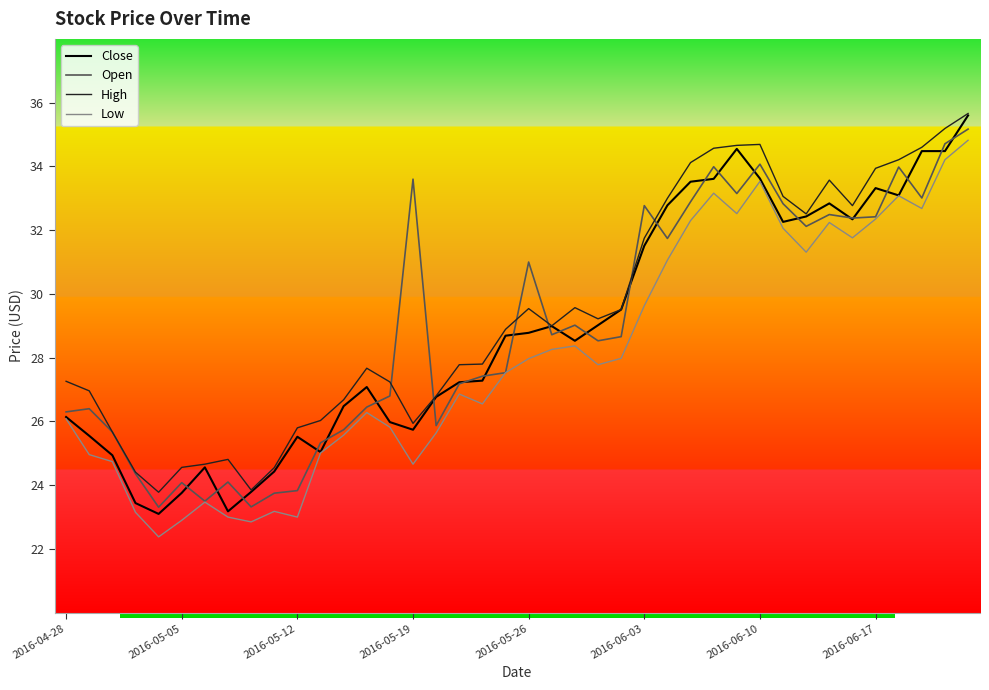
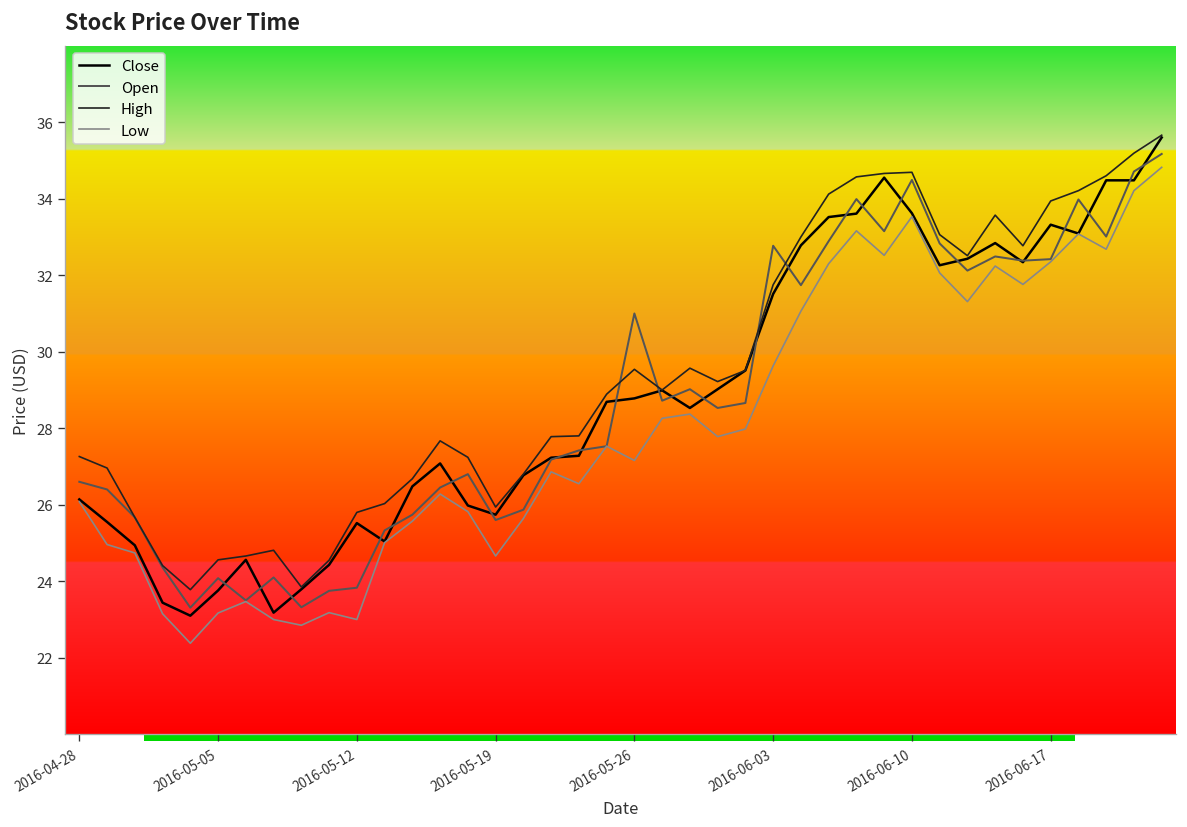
Open, 2016-04-28: 26.3 -> 26.6
Low, 2016-05-05: 22.9 -> 23.2
Open, 2016-05-19: 33.6 -> 25.6
Low, 2016-05-26: 28.0 -> 27.2
Open, 2016-06-10: 34.1 -> 34.5
